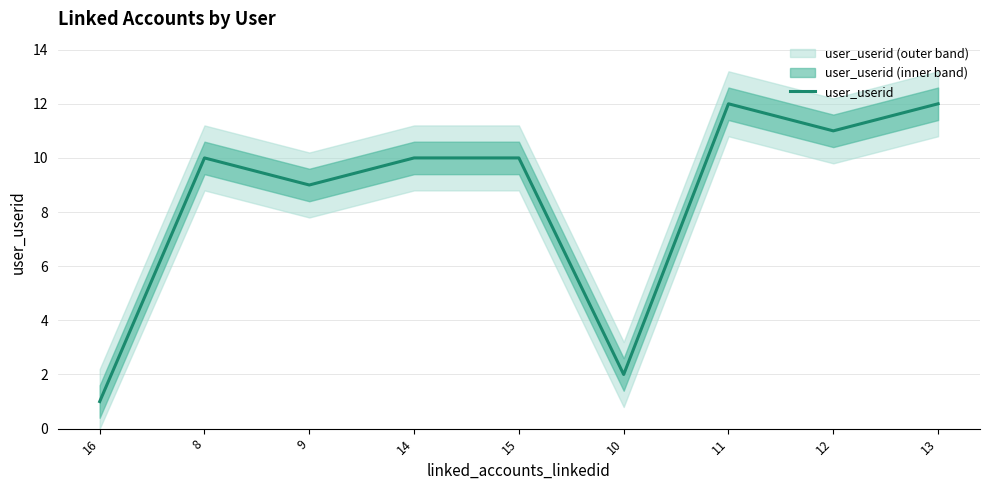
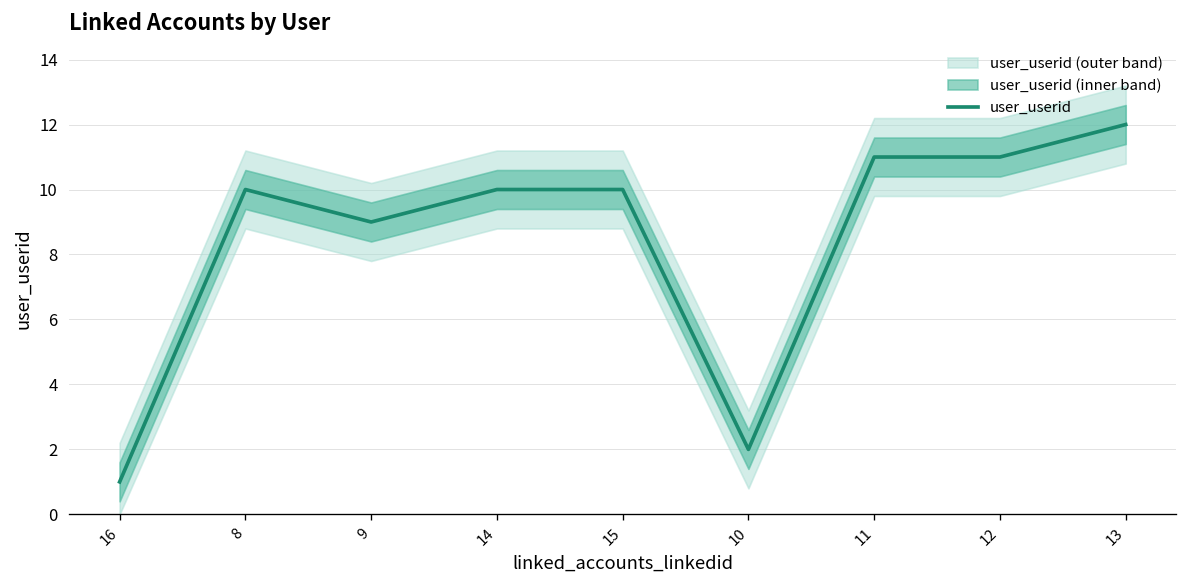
user_userid, 11: 12 -> 11
